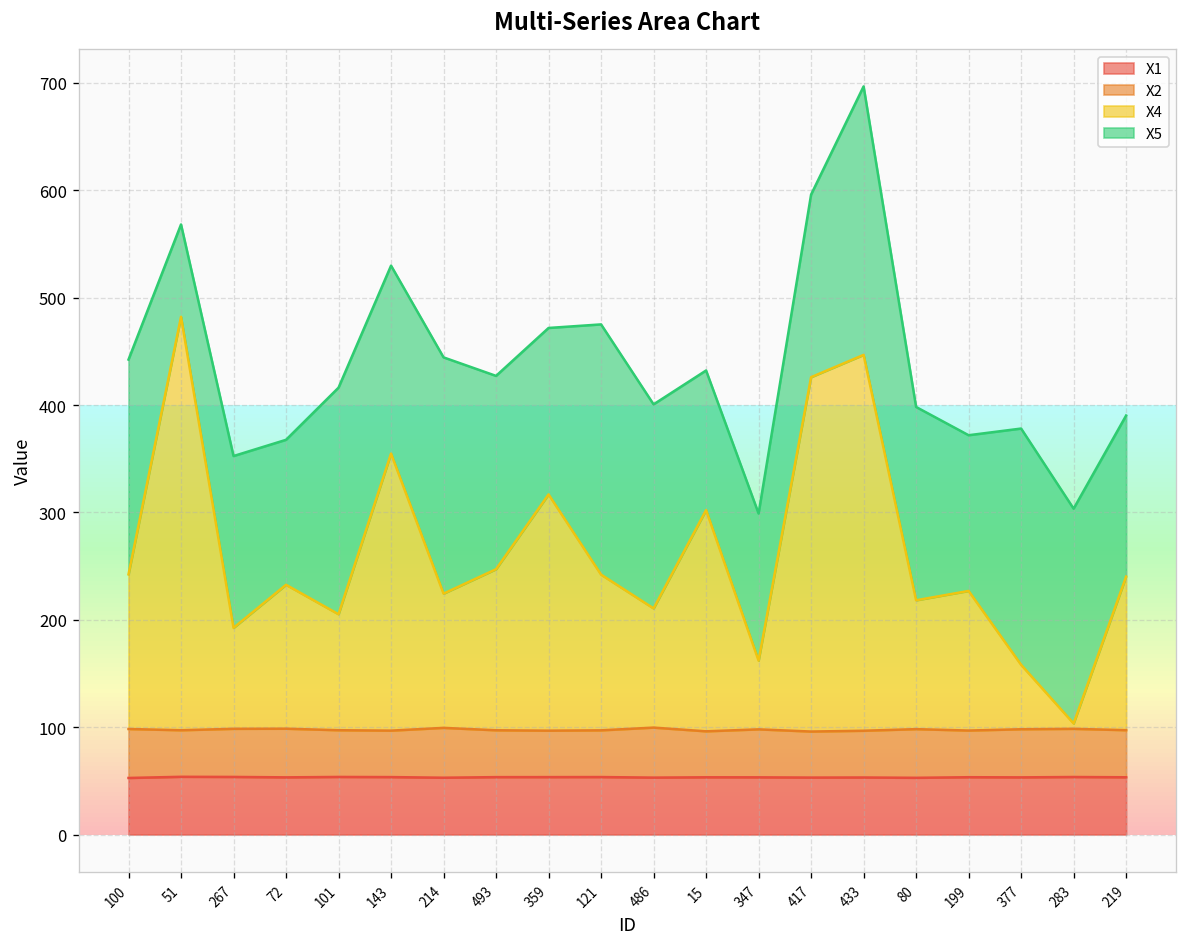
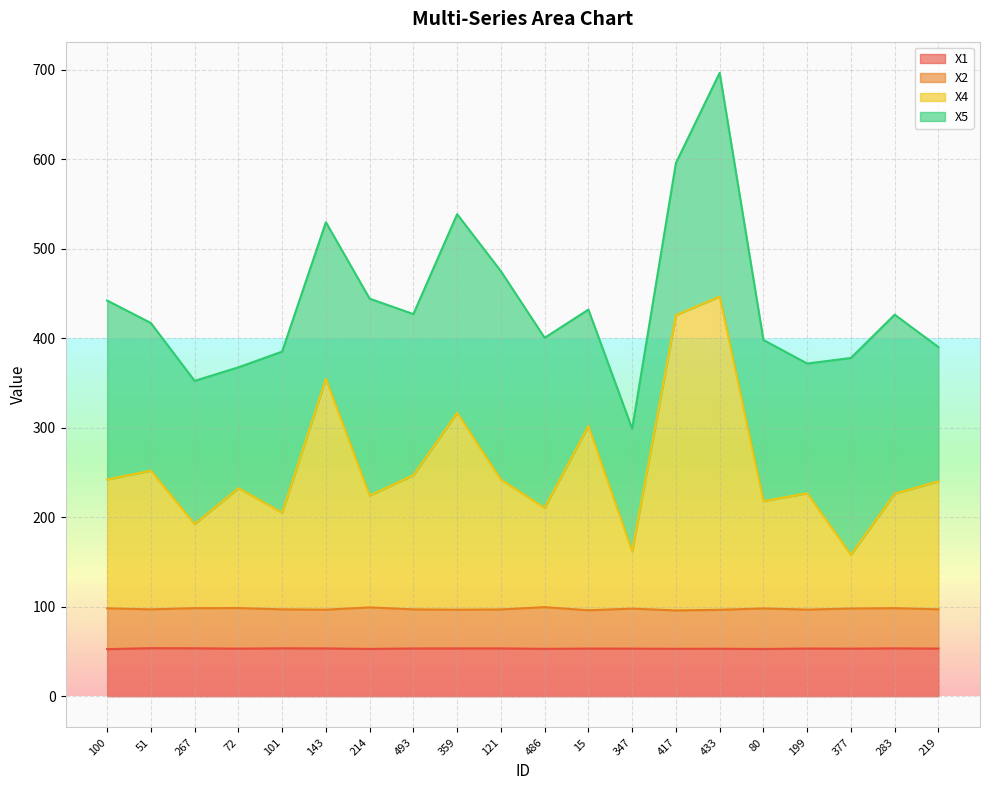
X4, 51: 390 -> 160
X5, 51: 90 -> 170
X5, 101: 210 -> 180
X5, 359: 160 -> 220
X4, 283: 10 -> 130
